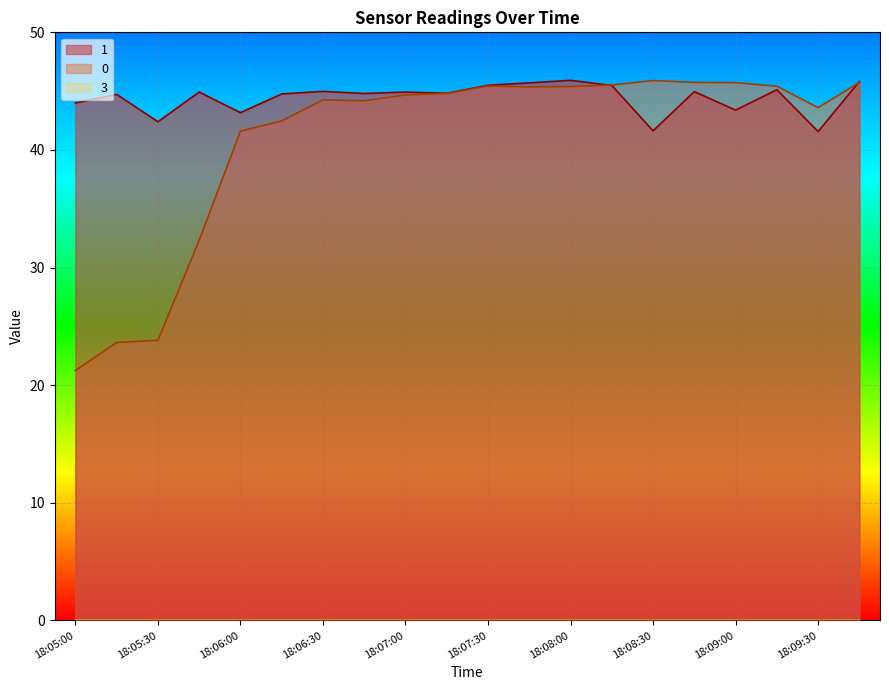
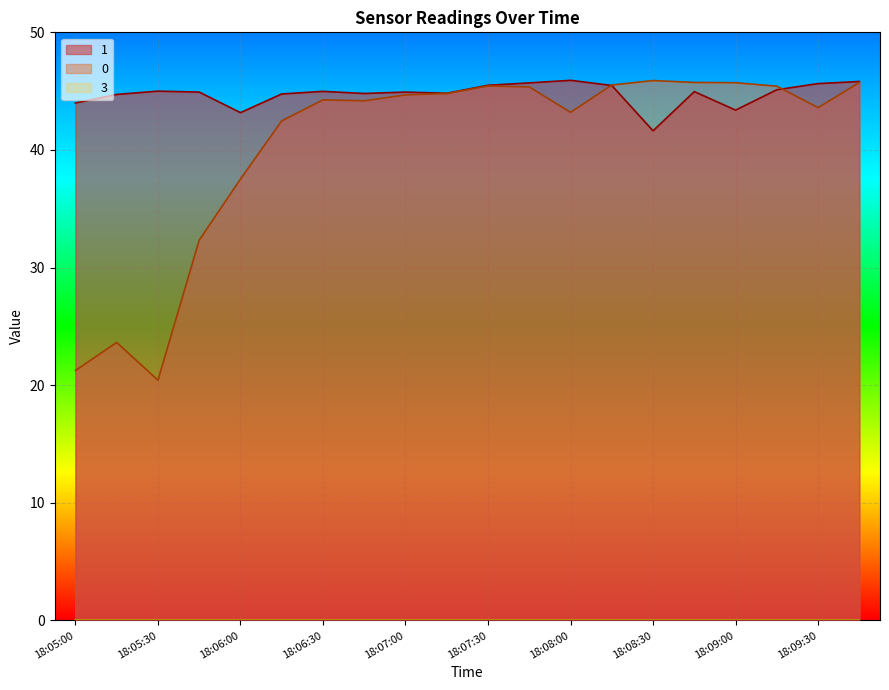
1, 18:05:30: 42.4 -> 45.0
0, 18:05:30: 23.8 -> 20.4
0, 18:06:00: 41.6 -> 37.5
0, 18:08:00: 45.4 -> 43.2
1, 18:09:30: 41.6 -> 45.6
